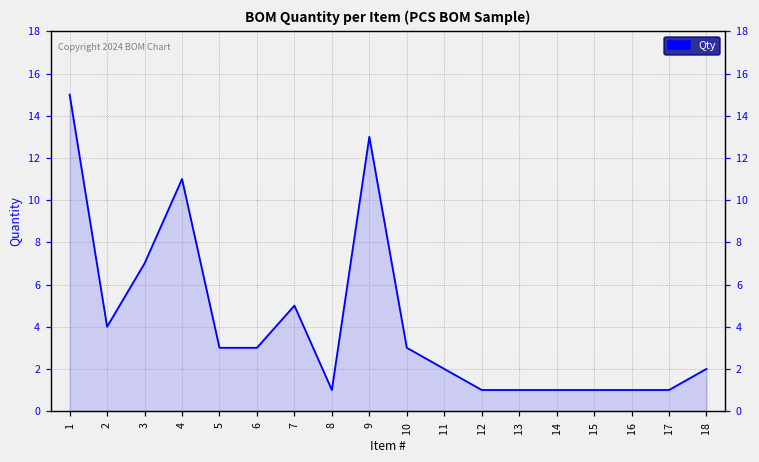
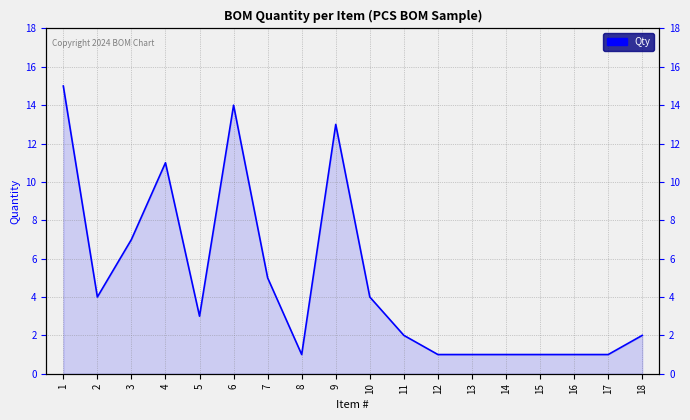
6: 3 -> 14
10: 3 -> 4
